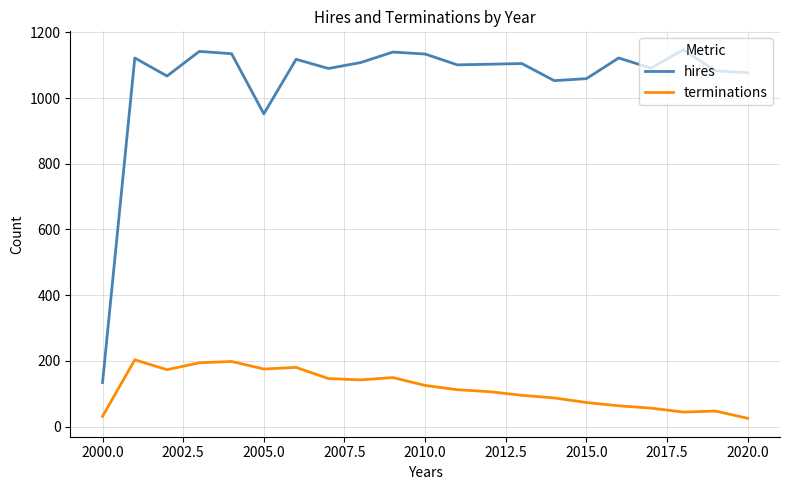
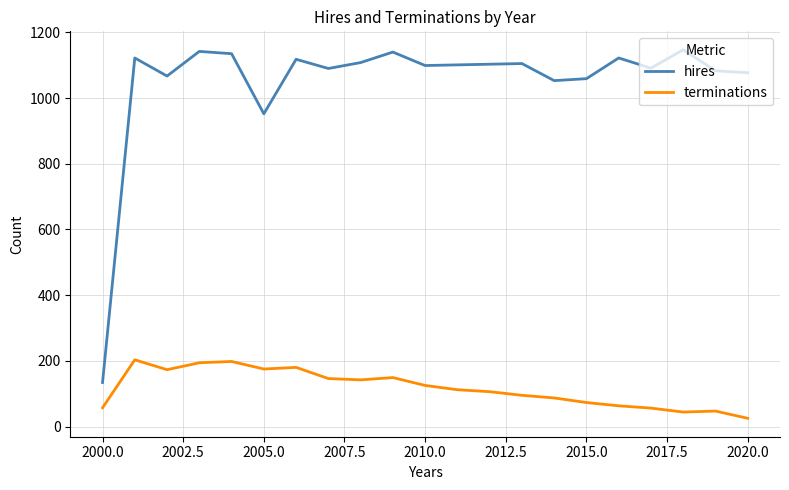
terminations, 2000.0: 30 -> 60
hires, 2010.0: 1130 -> 1100
